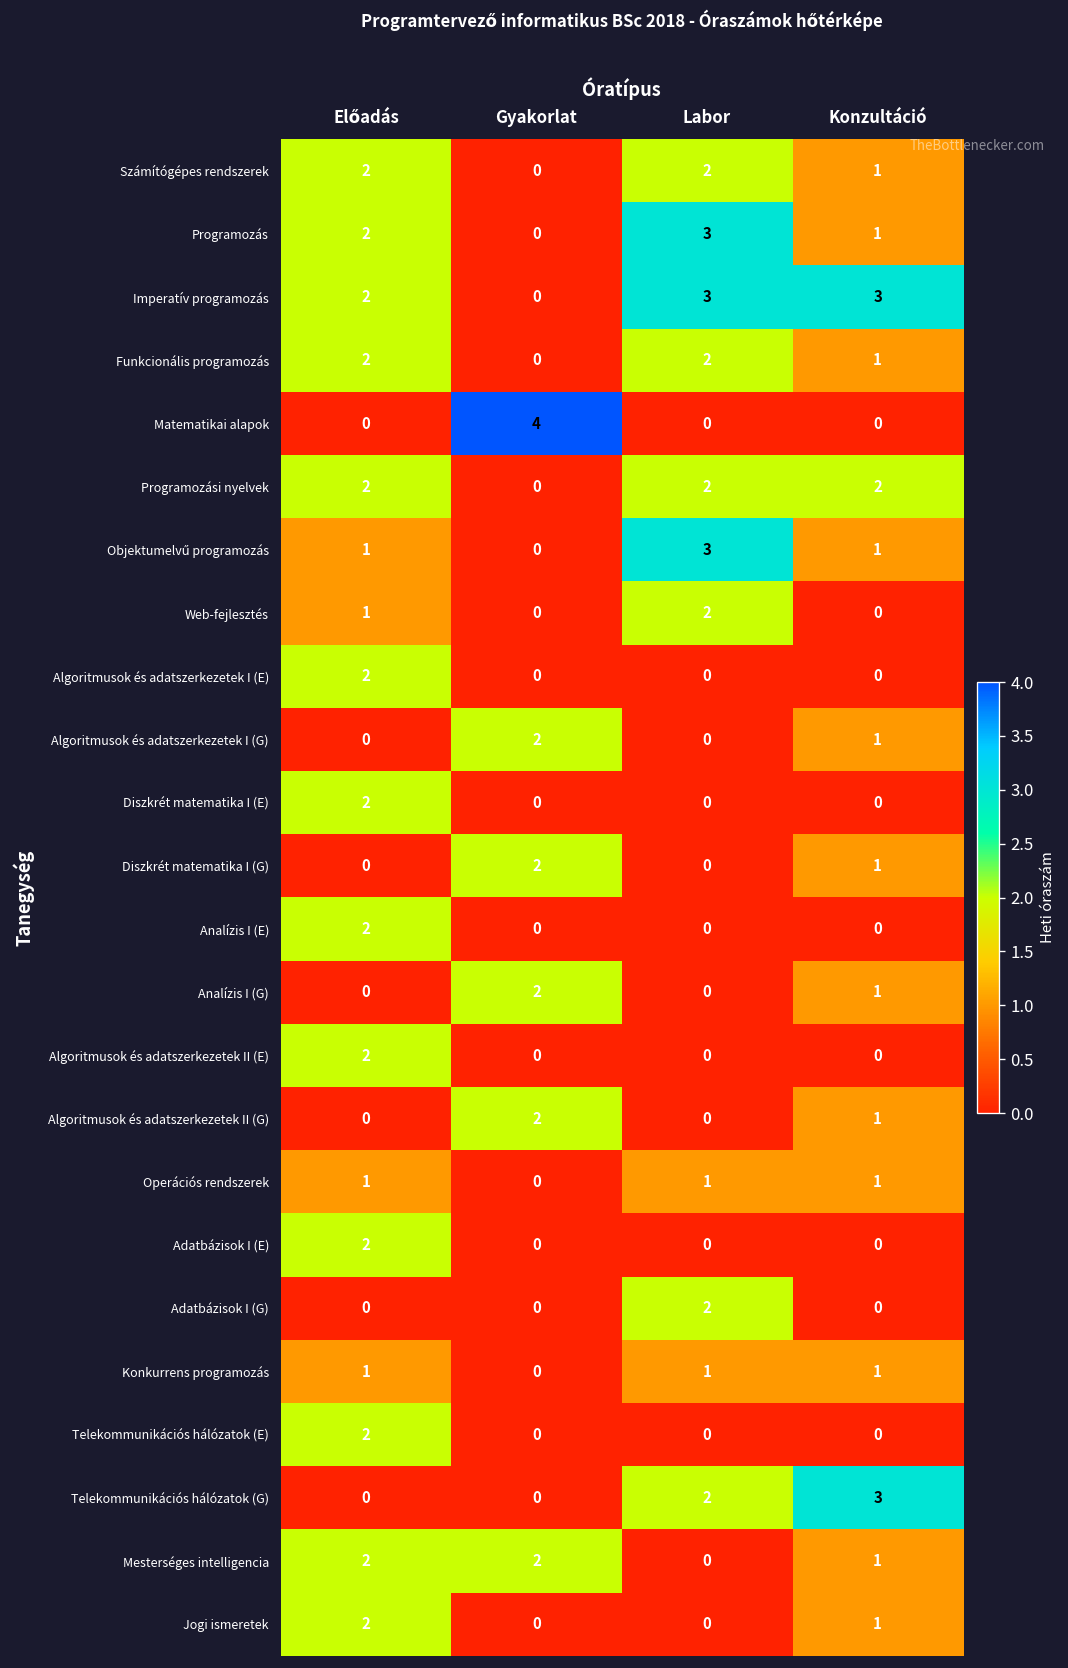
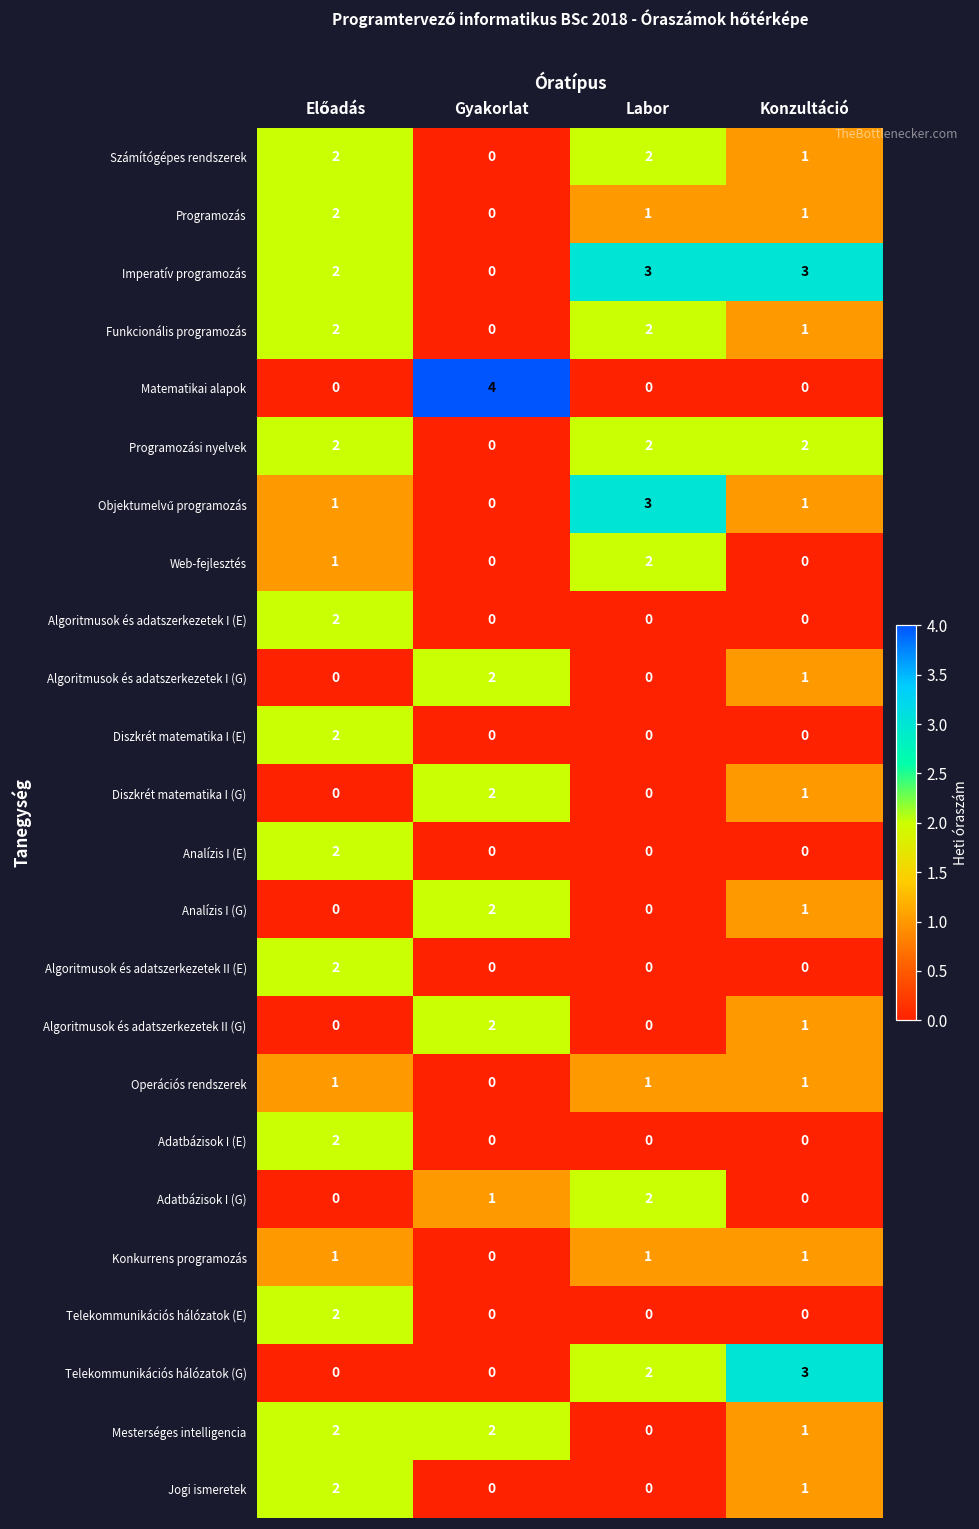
Programozás, Labor: 3 -> 1
Adatbázisok I (G), Gyakorlat: 0 -> 1
